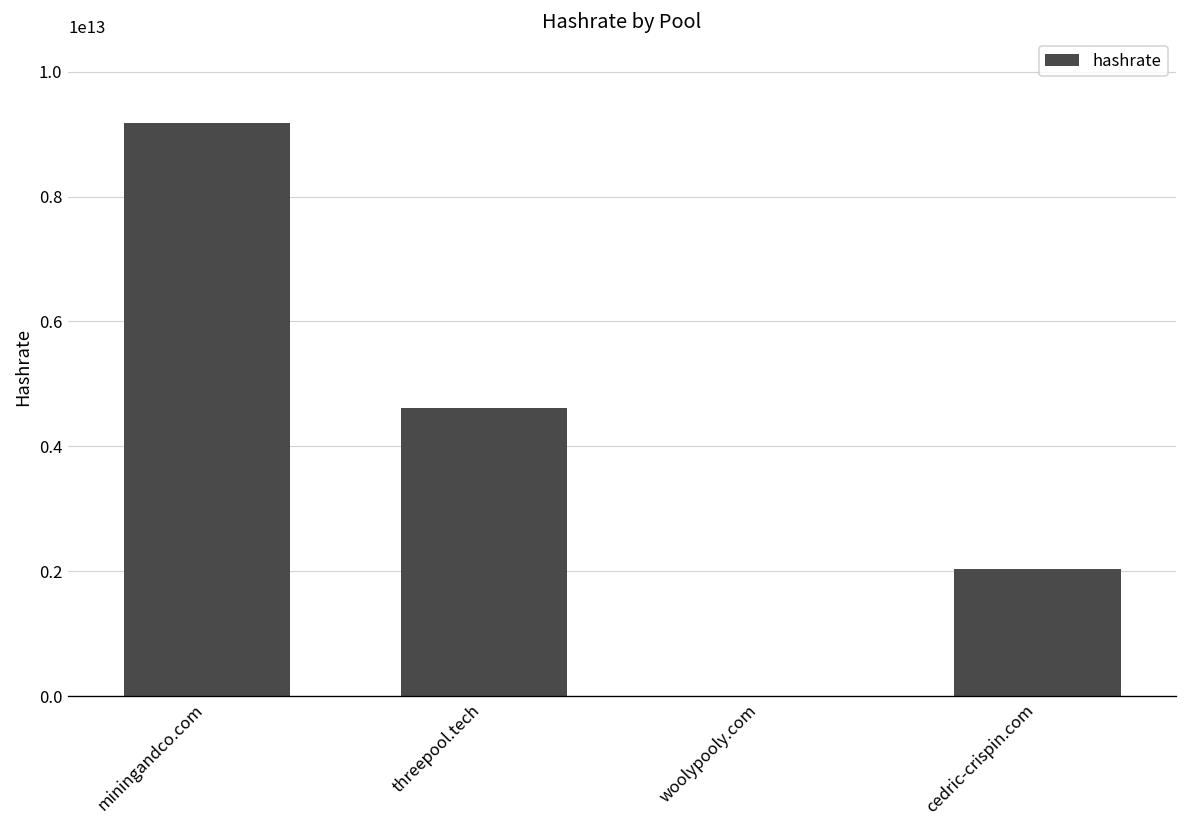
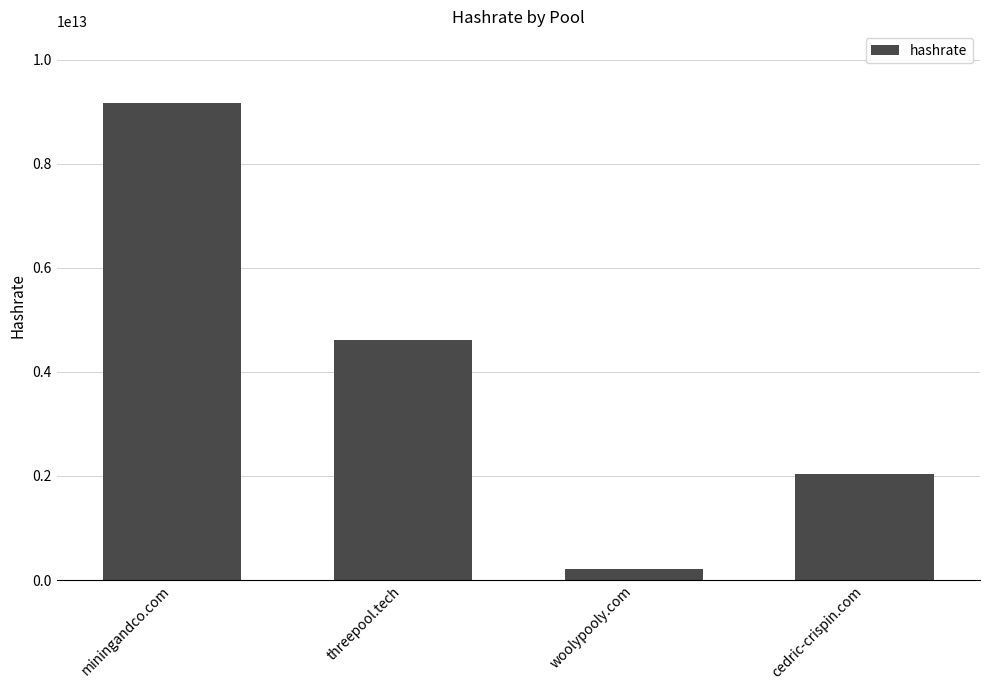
woolypooly.com: 0 -> 200000000000
